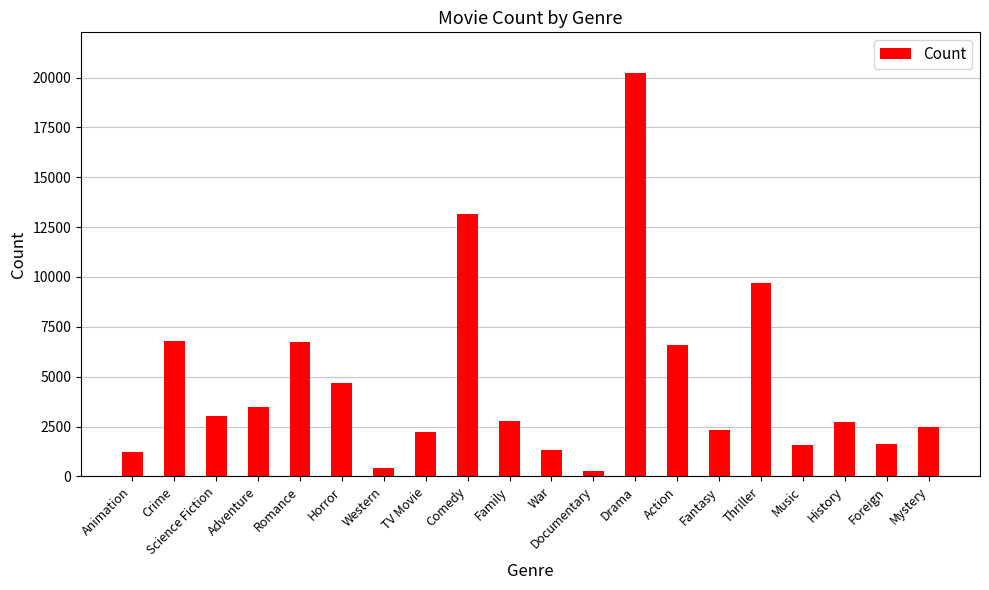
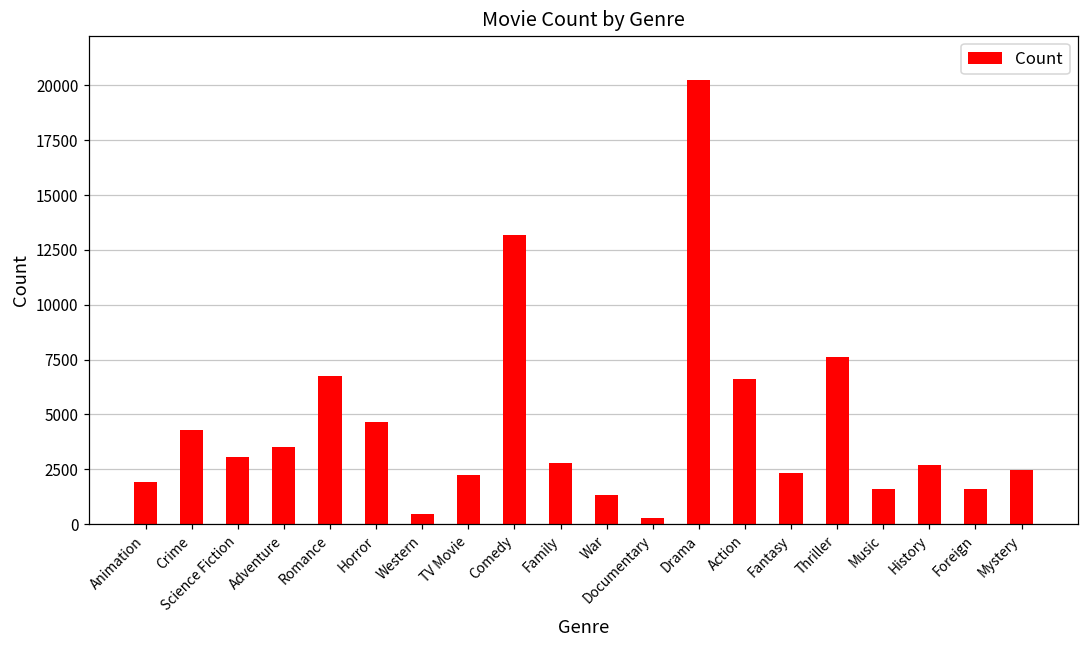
Animation: 1200 -> 1900
Crime: 6800 -> 4300
Thriller: 9700 -> 7600
